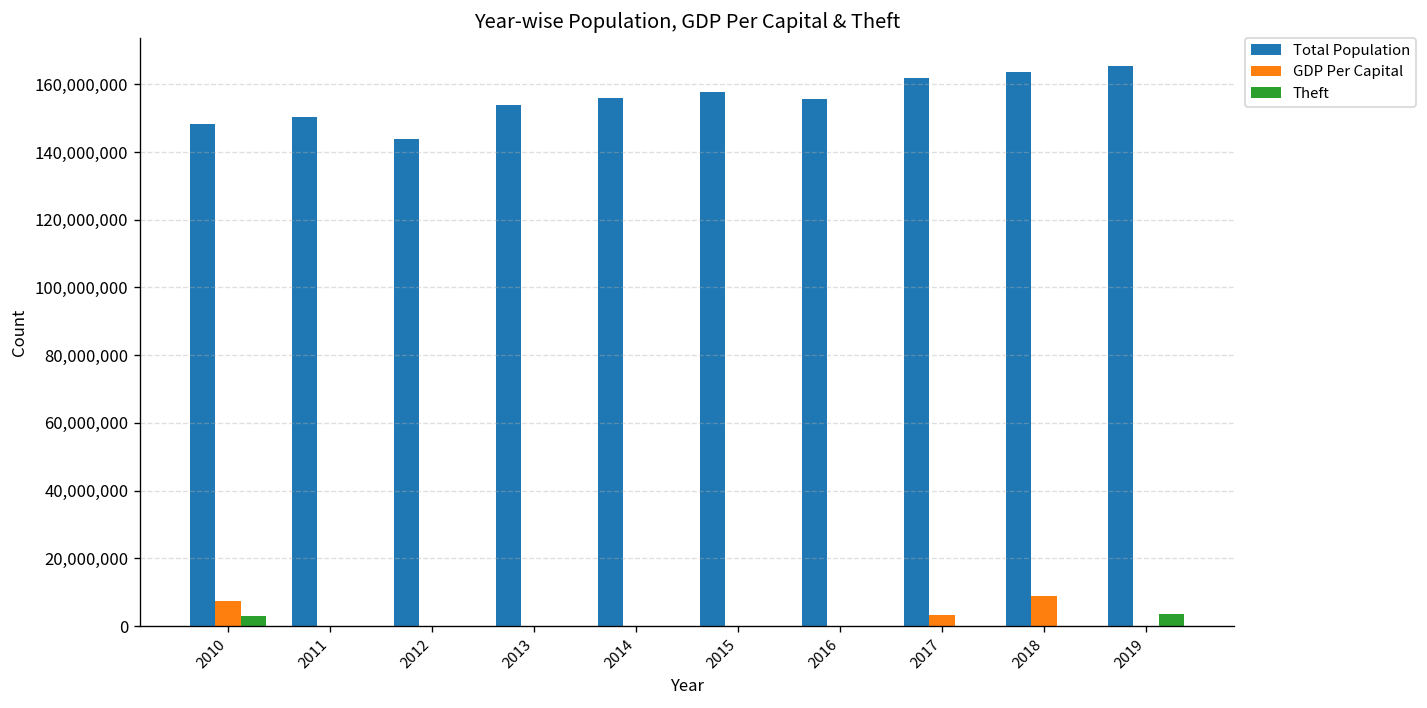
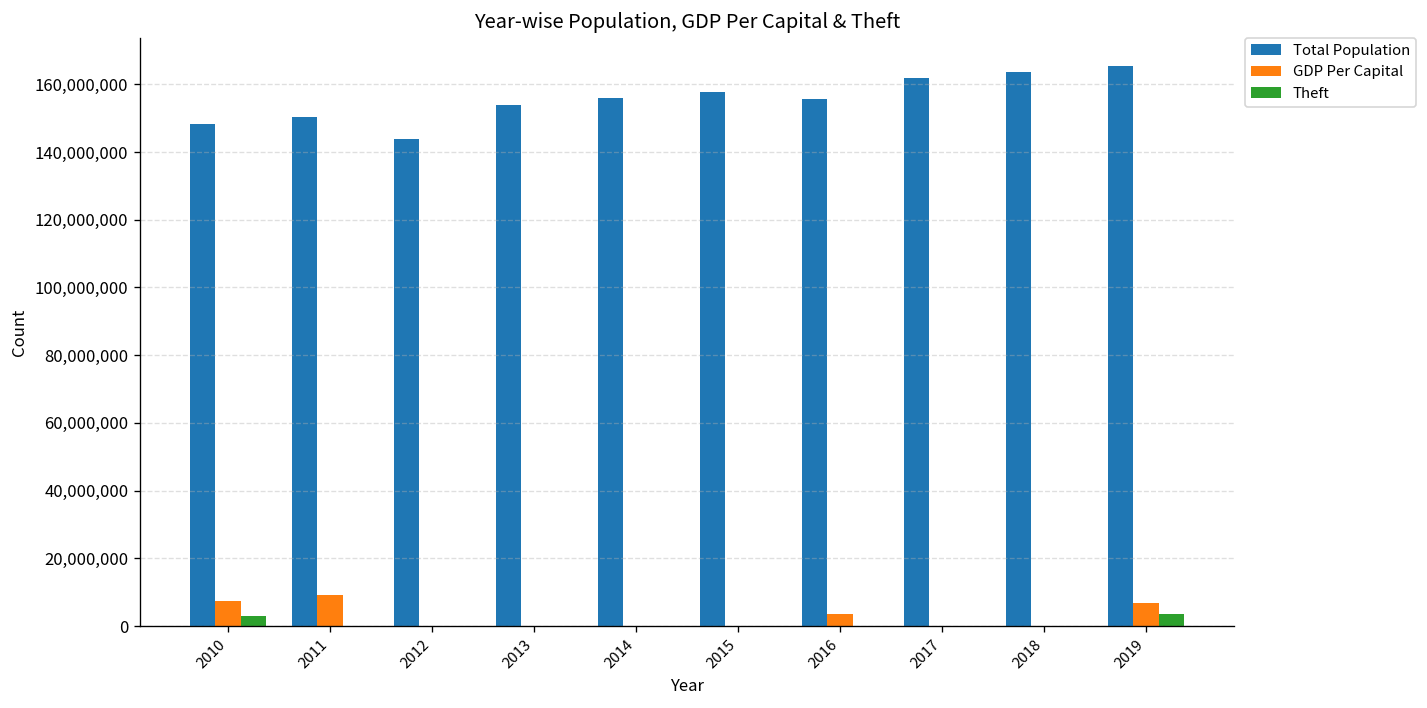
GDP Per Capital, 2011: 0 -> 9,000,000
GDP Per Capital, 2016: 0 -> 4,000,000
GDP Per Capital, 2017: 3,000,000 -> 0
GDP Per Capital, 2018: 9,000,000 -> 0
GDP Per Capital, 2019: 0 -> 7,000,000
